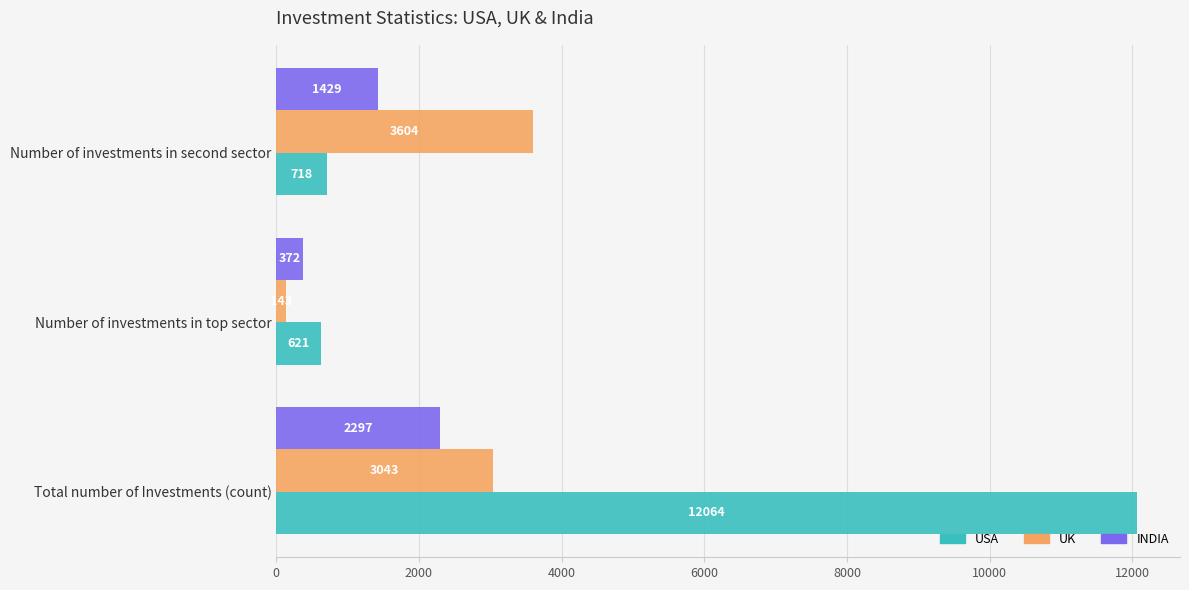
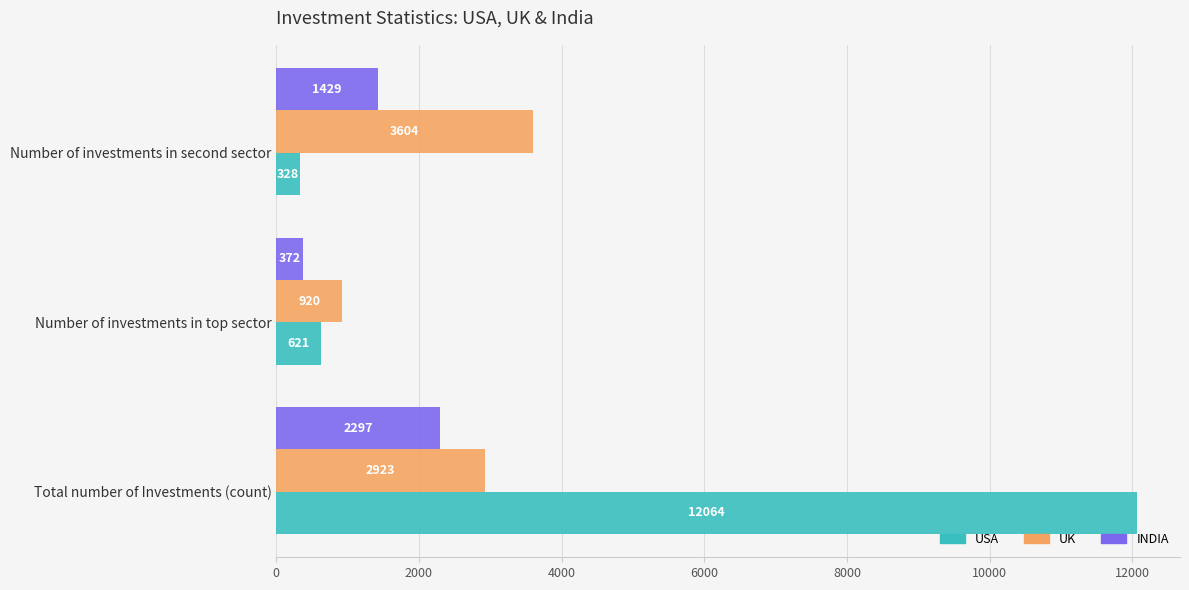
USA, Number of investments in second sector: 718 -> 328
UK, Number of investments in top sector: 100 -> 900
UK, Total number of Investments (count): 3043 -> 2923
